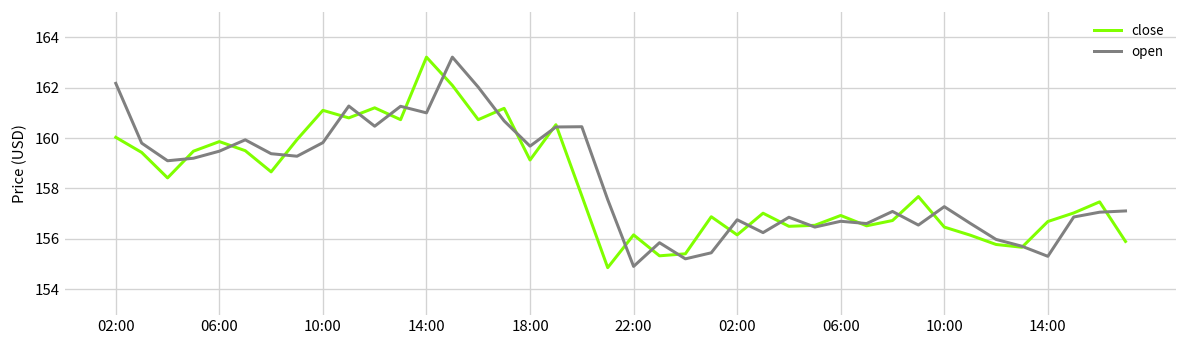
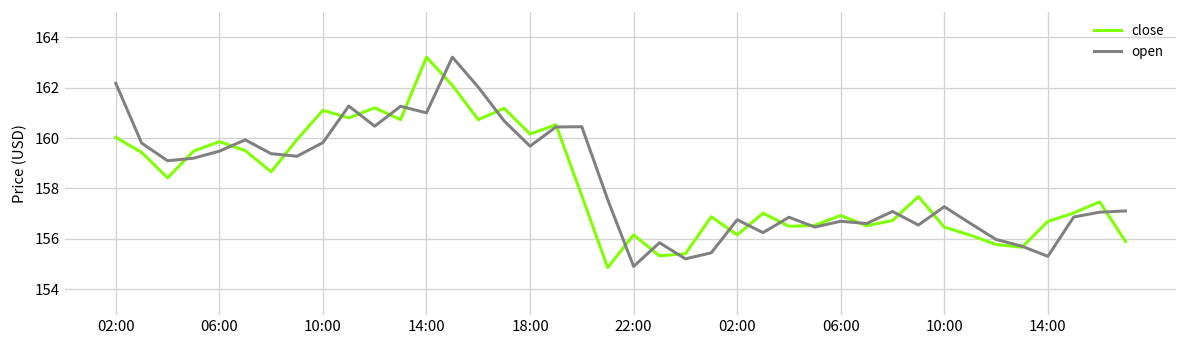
close, 18:00: 159.1 -> 160.2
